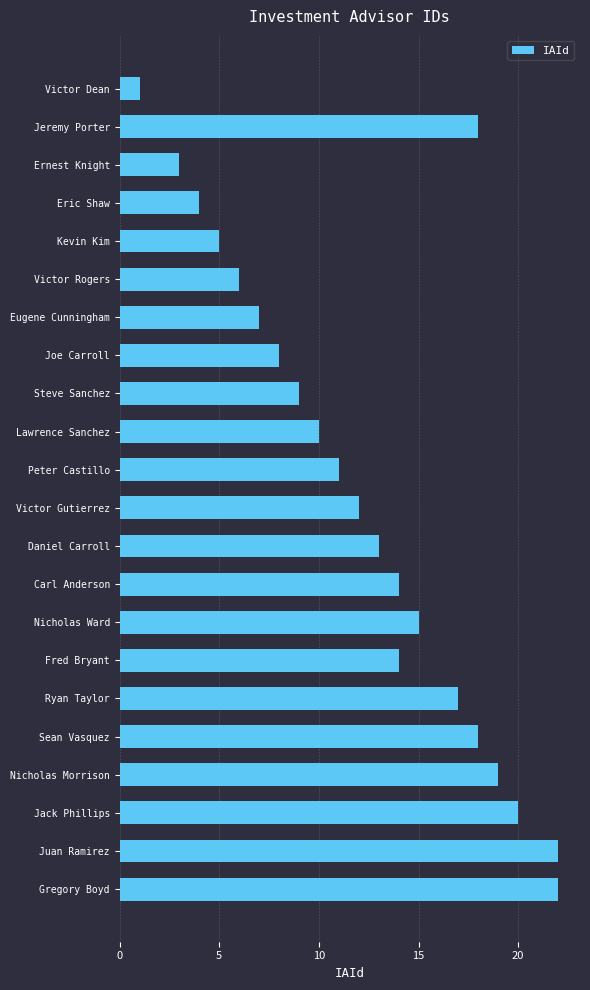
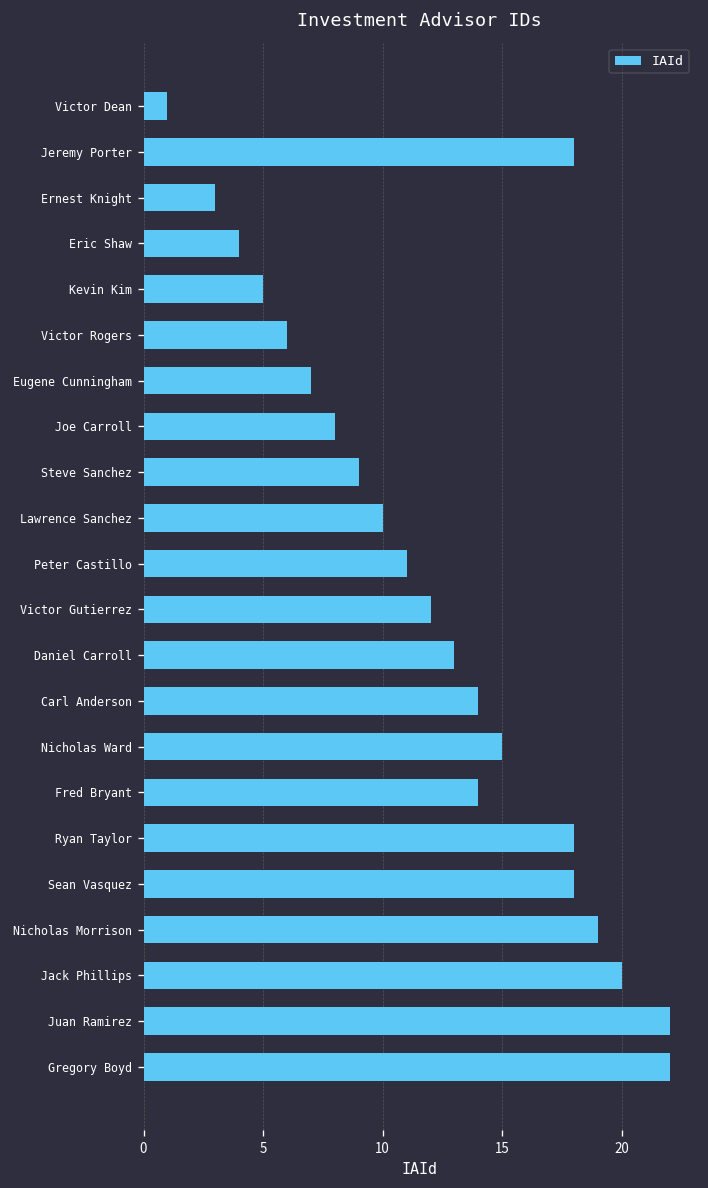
Ryan Taylor: 17 -> 18
